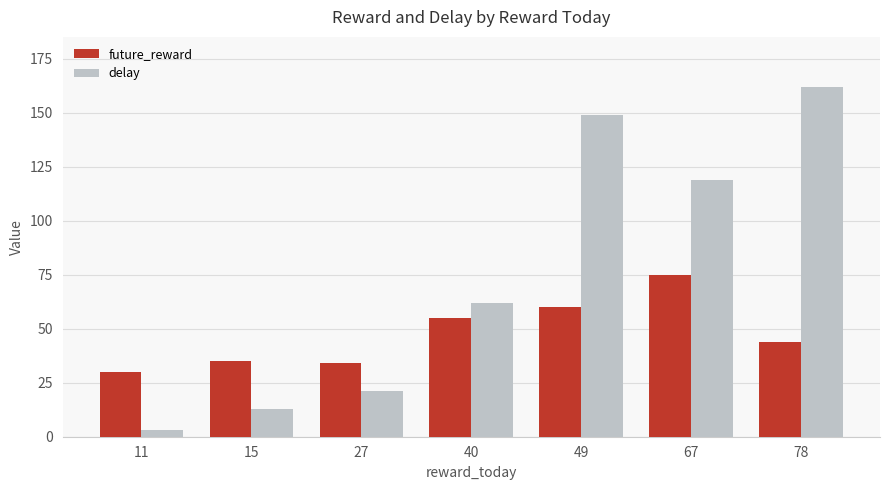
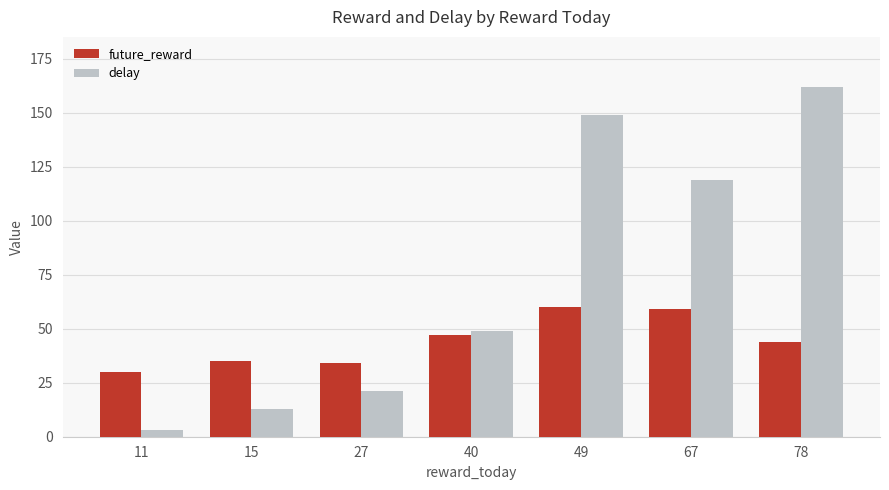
future_reward, 40: 55 -> 47
delay, 40: 62 -> 49
future_reward, 67: 75 -> 59
